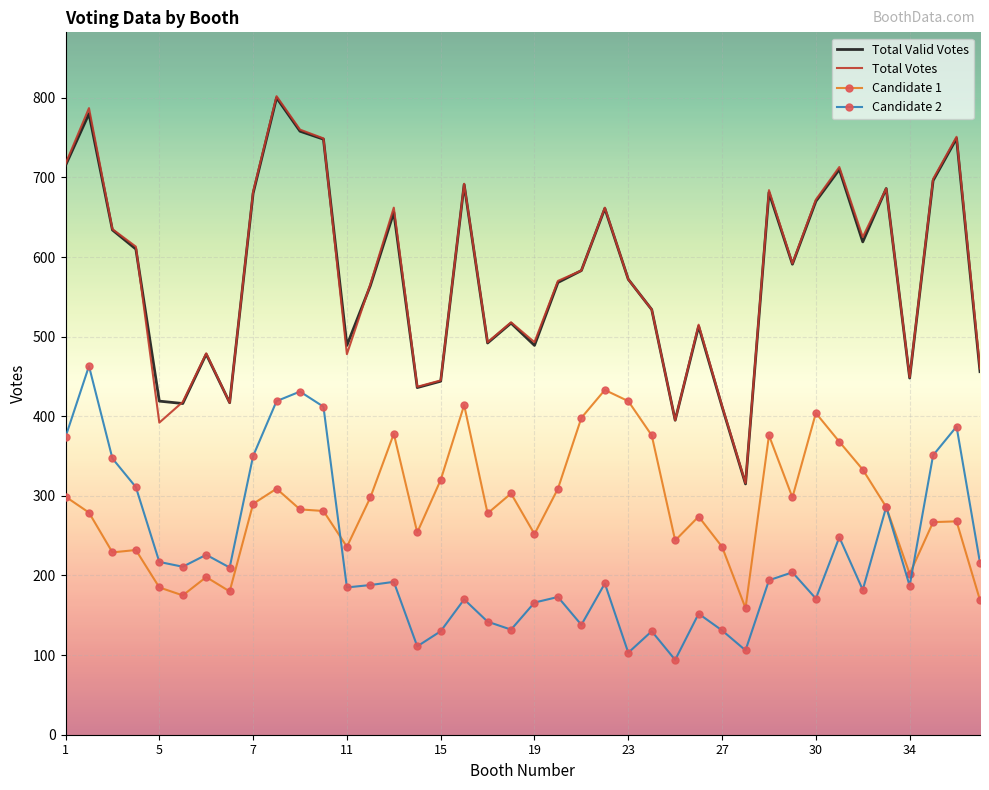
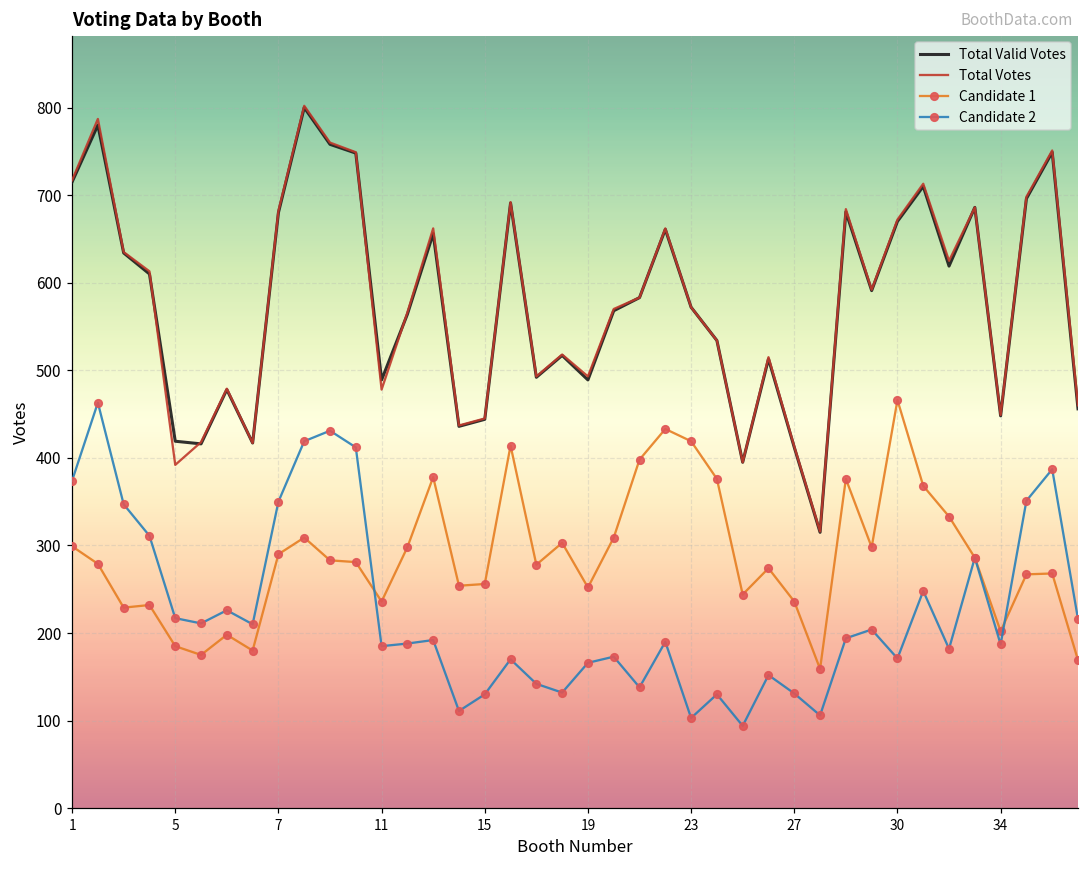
Candidate 1, 15: 320 -> 260
Candidate 1, 30: 400 -> 470
